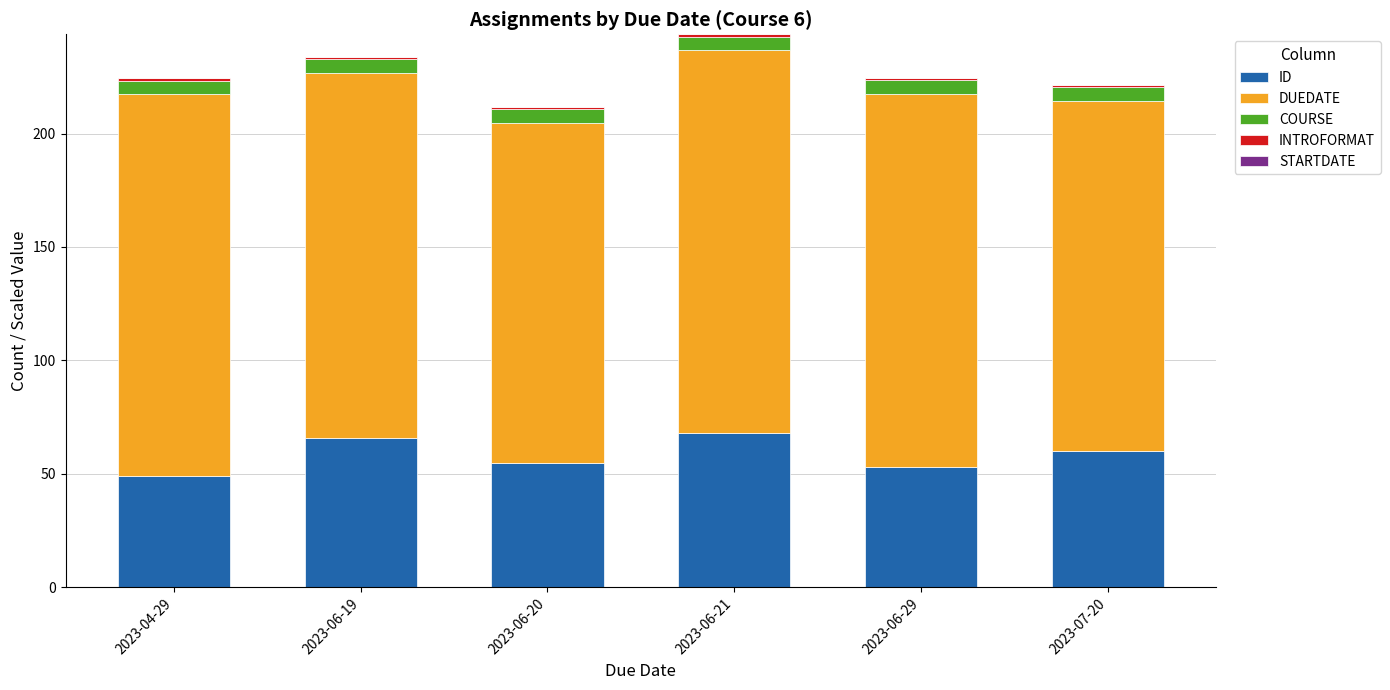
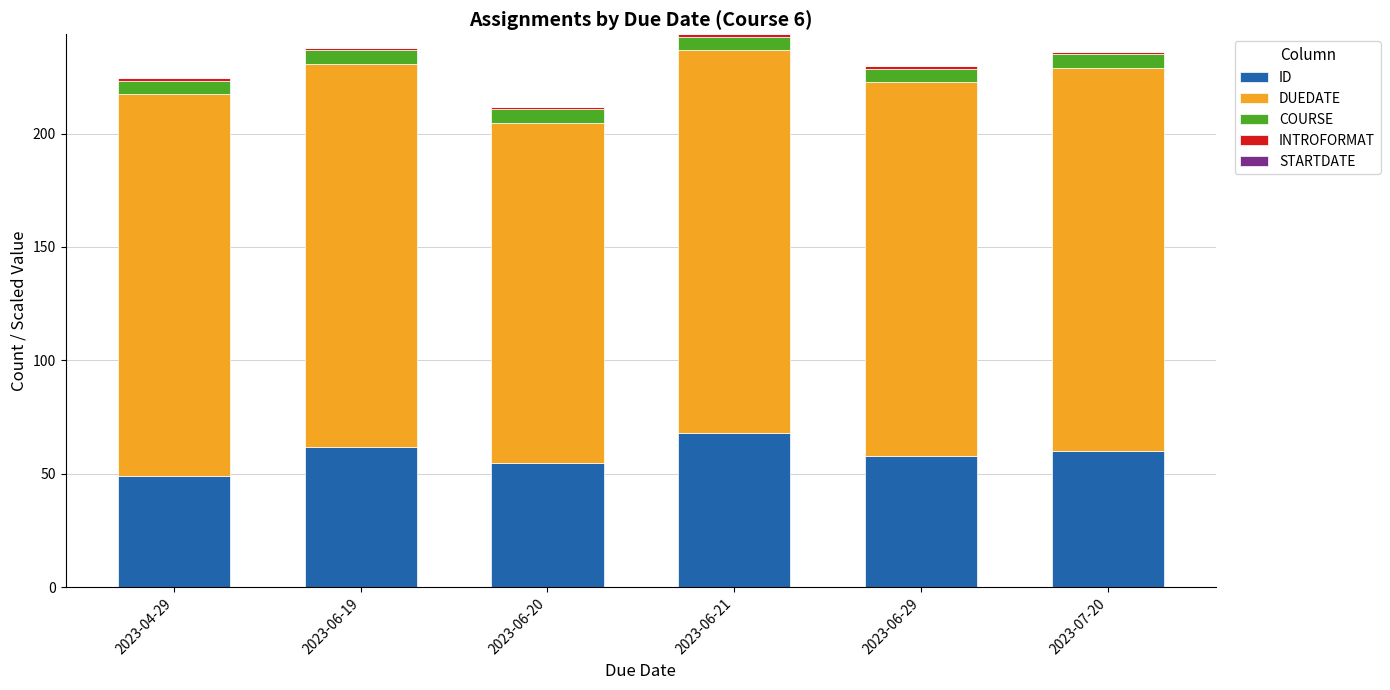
ID, 2023-06-19: 66 -> 62
DUEDATE, 2023-06-19: 161 -> 169
ID, 2023-06-29: 53 -> 58
DUEDATE, 2023-07-20: 154 -> 169
